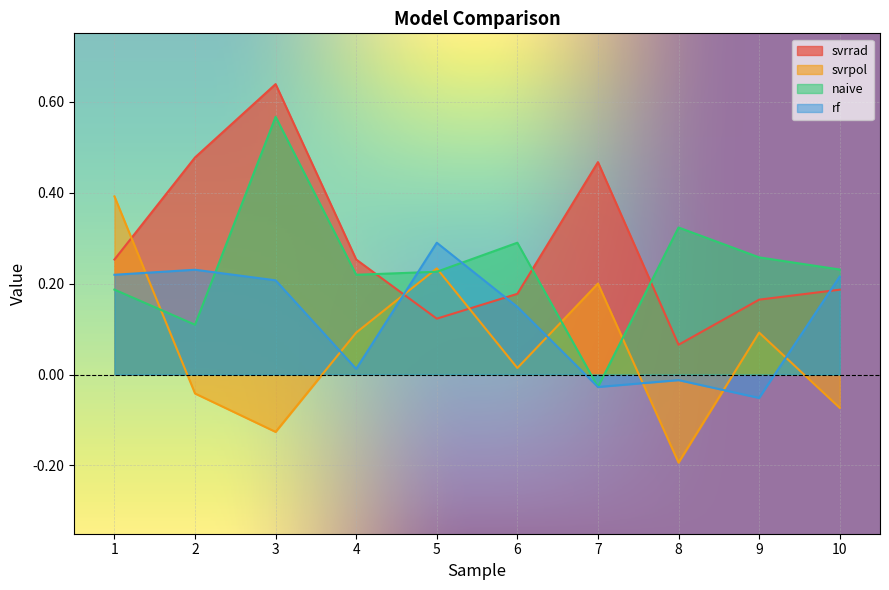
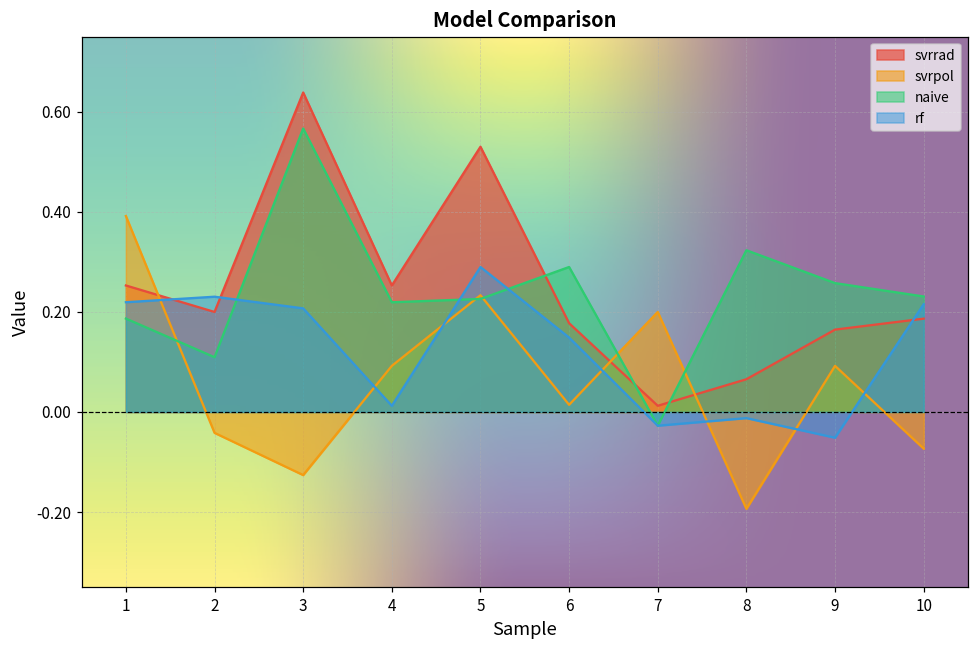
svrrad, 2: 0.48 -> 0.20
svrrad, 5: 0.12 -> 0.53
svrrad, 7: 0.47 -> 0.01
